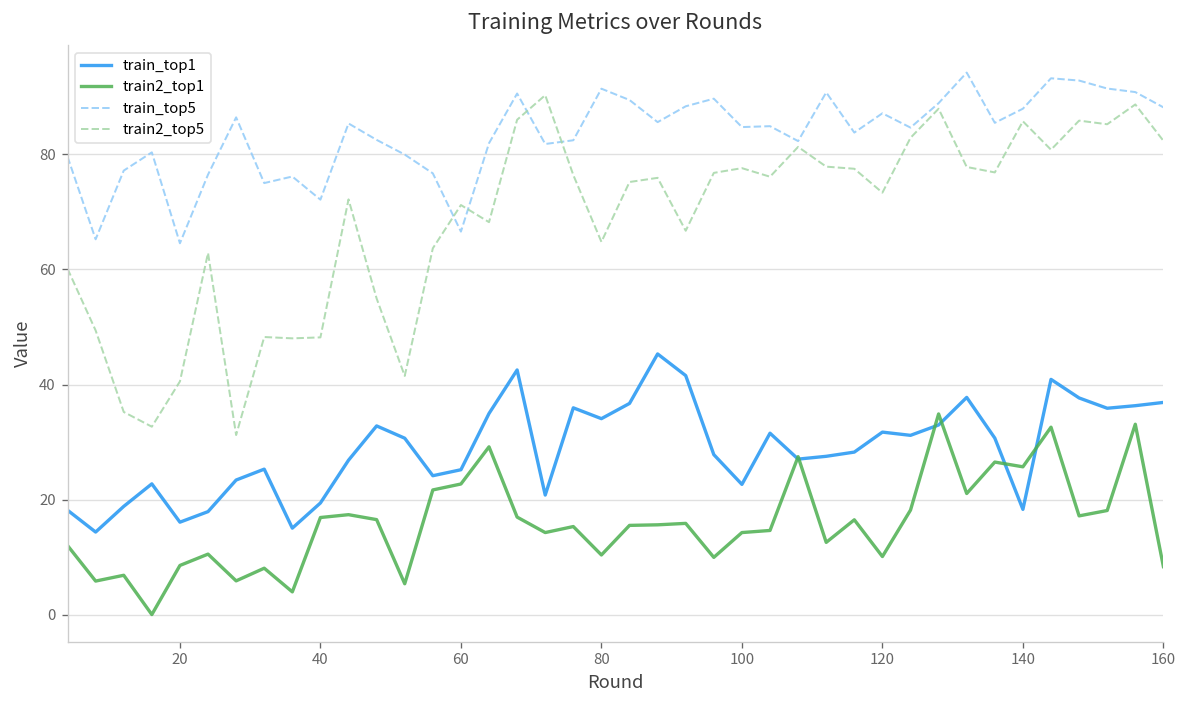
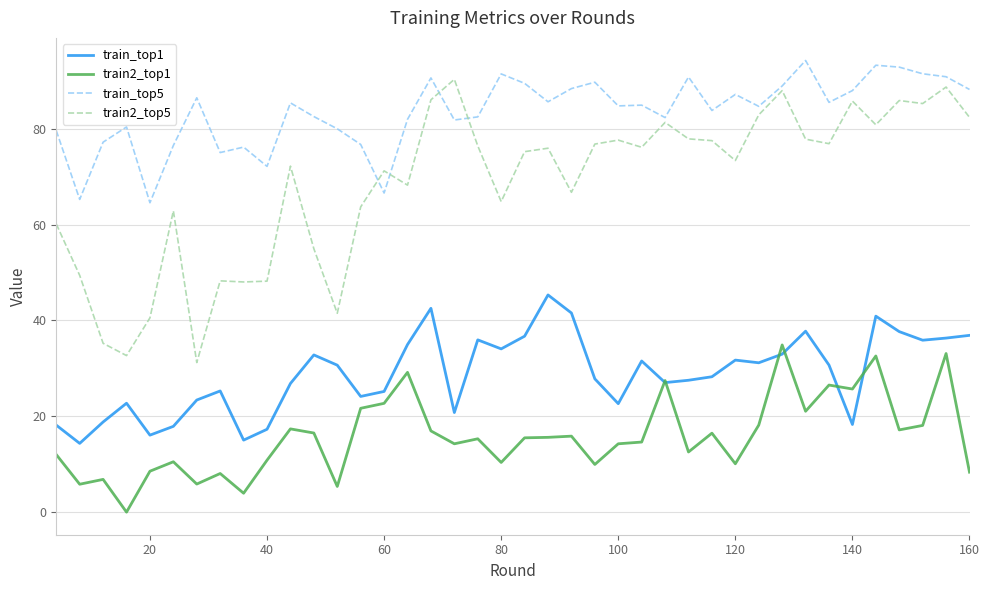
train_top1, 40: 19 -> 17
train2_top1, 40: 17 -> 11
